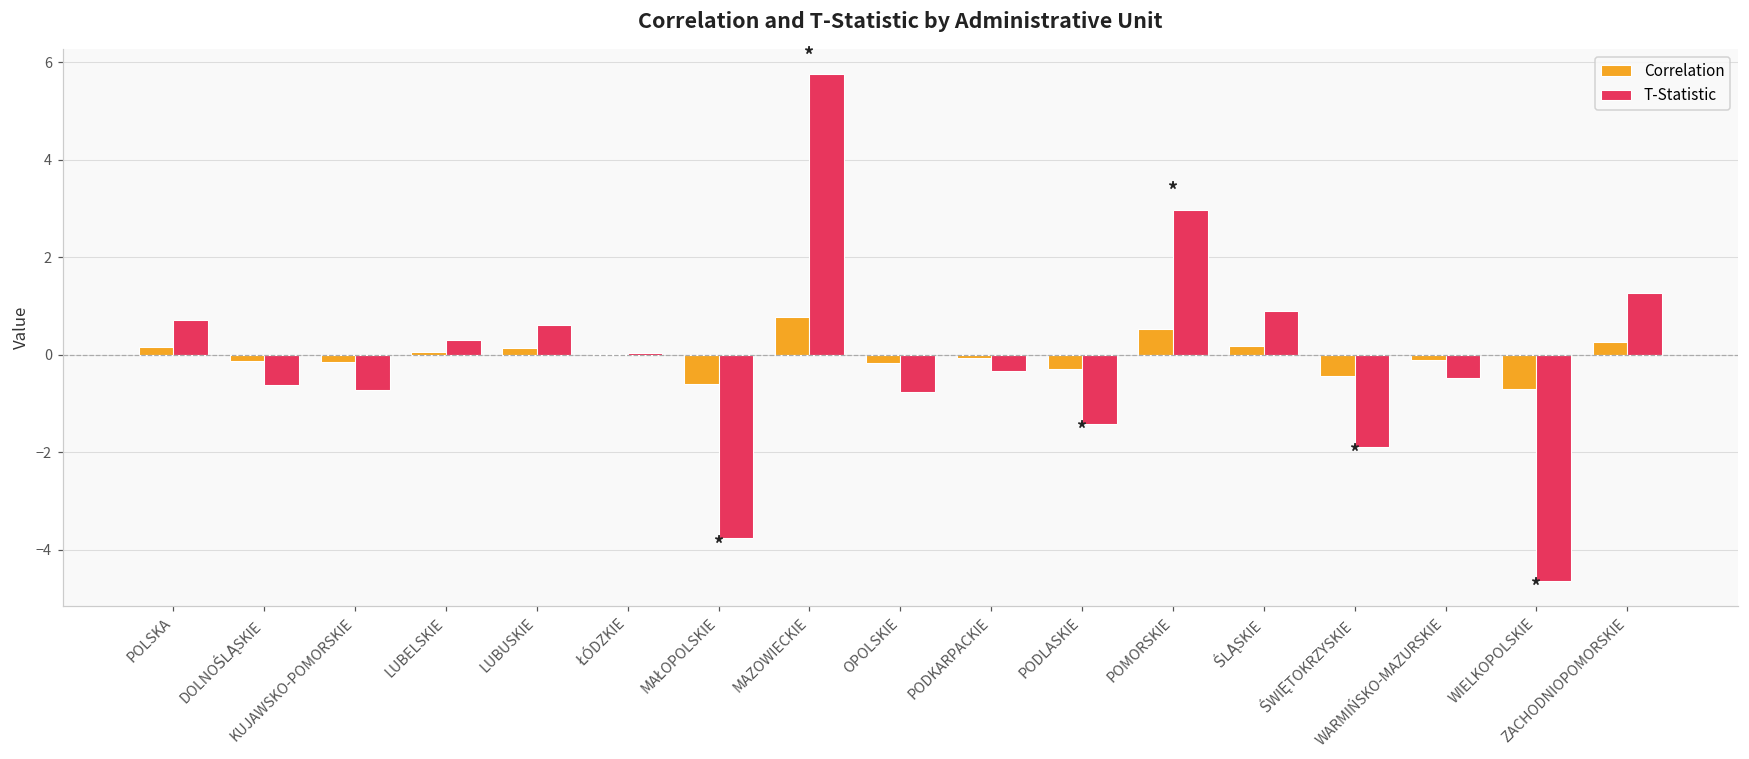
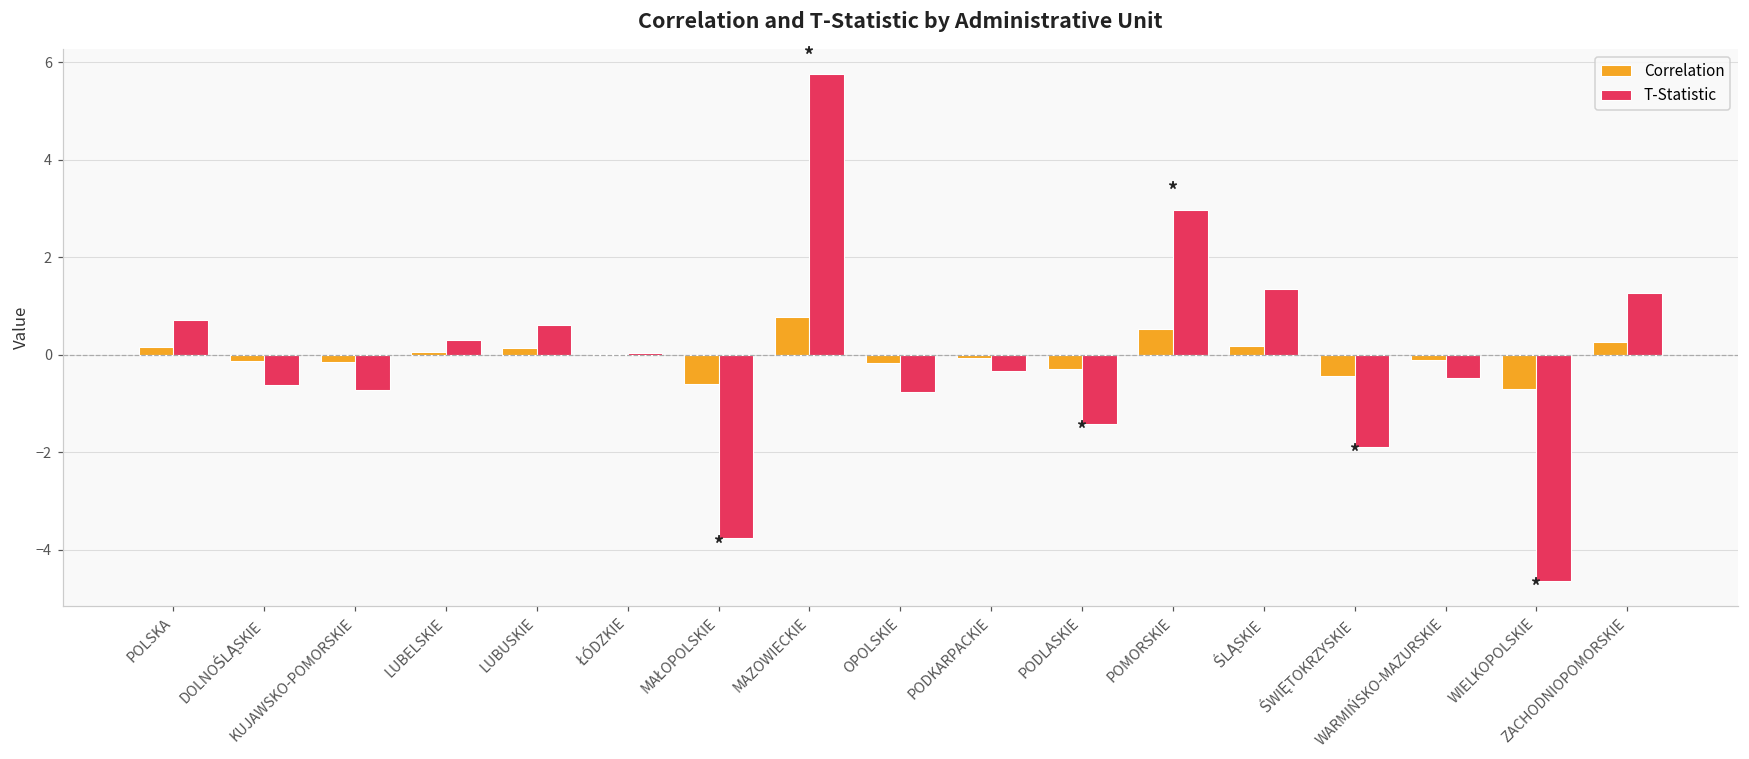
T-Statistic, ŚLĄSKIE: 0.9 -> 1.4
